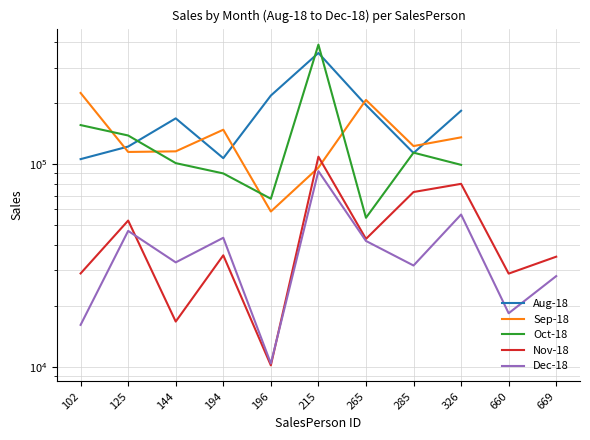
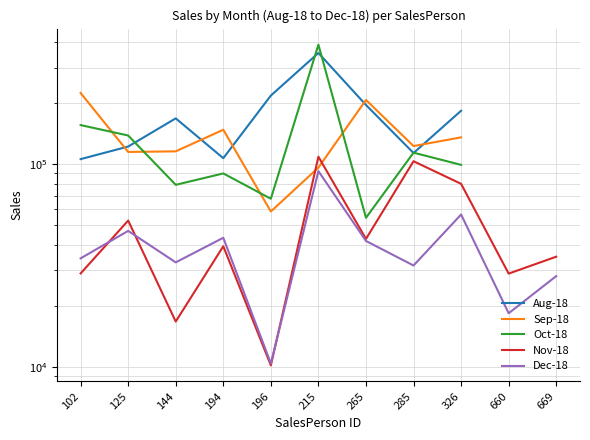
Dec-18, 102: 16000 -> 34000
Oct-18, 144: 100000 -> 79000
Nov-18, 194: 36000 -> 39000
Nov-18, 285: 73000 -> 100000
